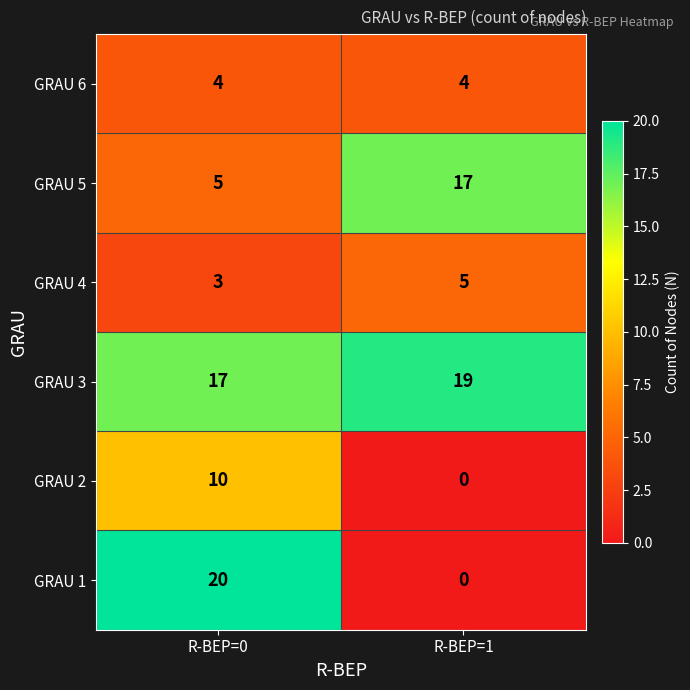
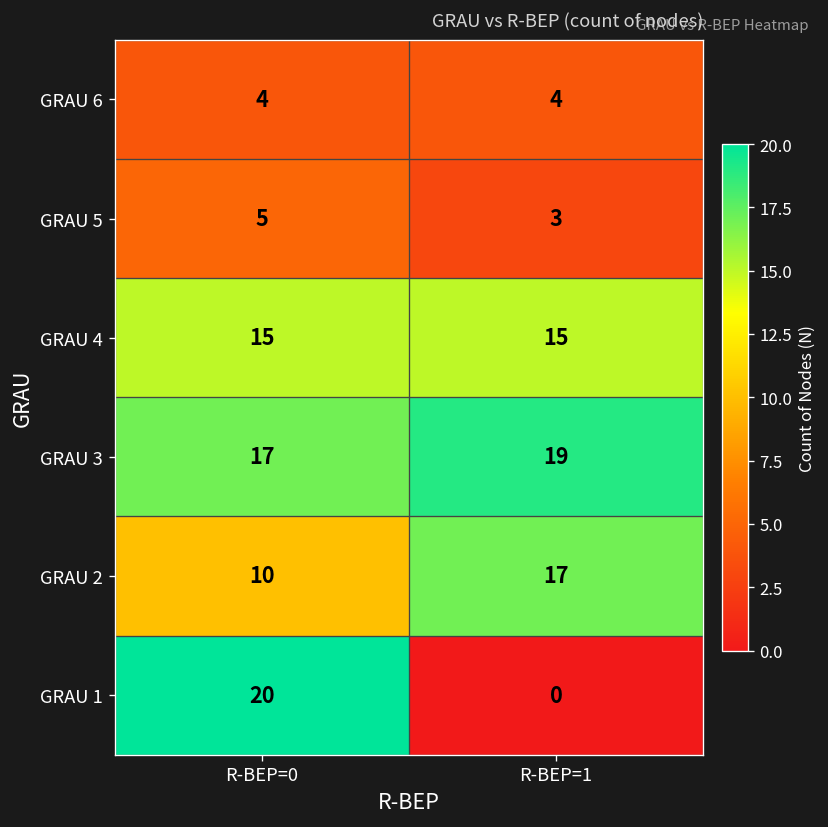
GRAU 5, R-BEP=1: 17 -> 3
GRAU 4, R-BEP=0: 3 -> 15
GRAU 4, R-BEP=1: 5 -> 15
GRAU 2, R-BEP=1: 0 -> 17
